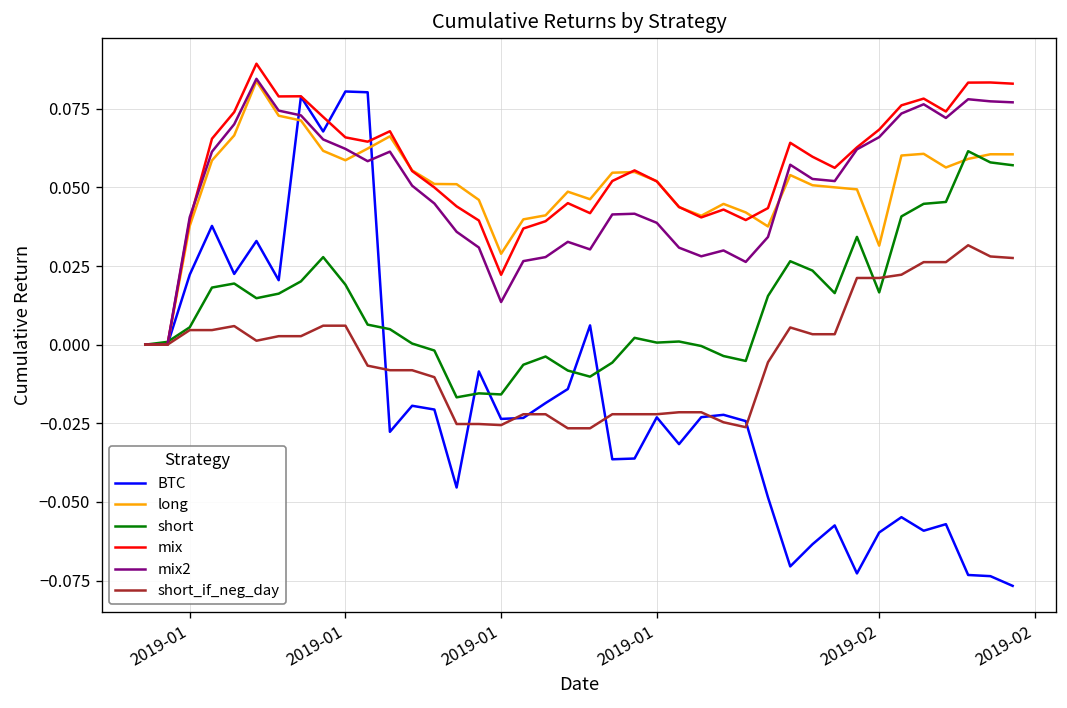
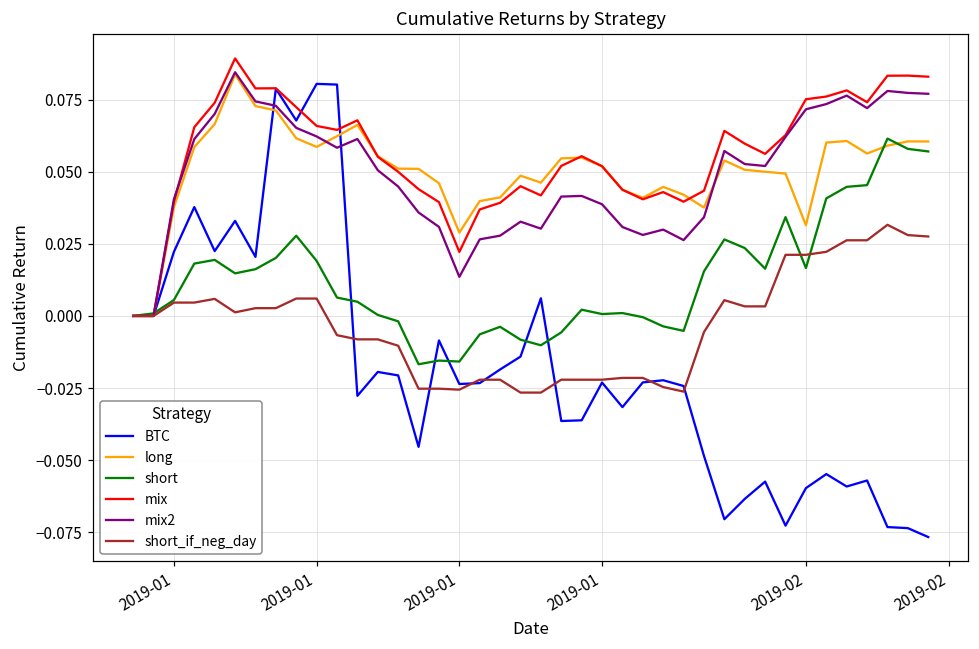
mix, 2019-02: 0.068 -> 0.075
mix2, 2019-02: 0.066 -> 0.072
